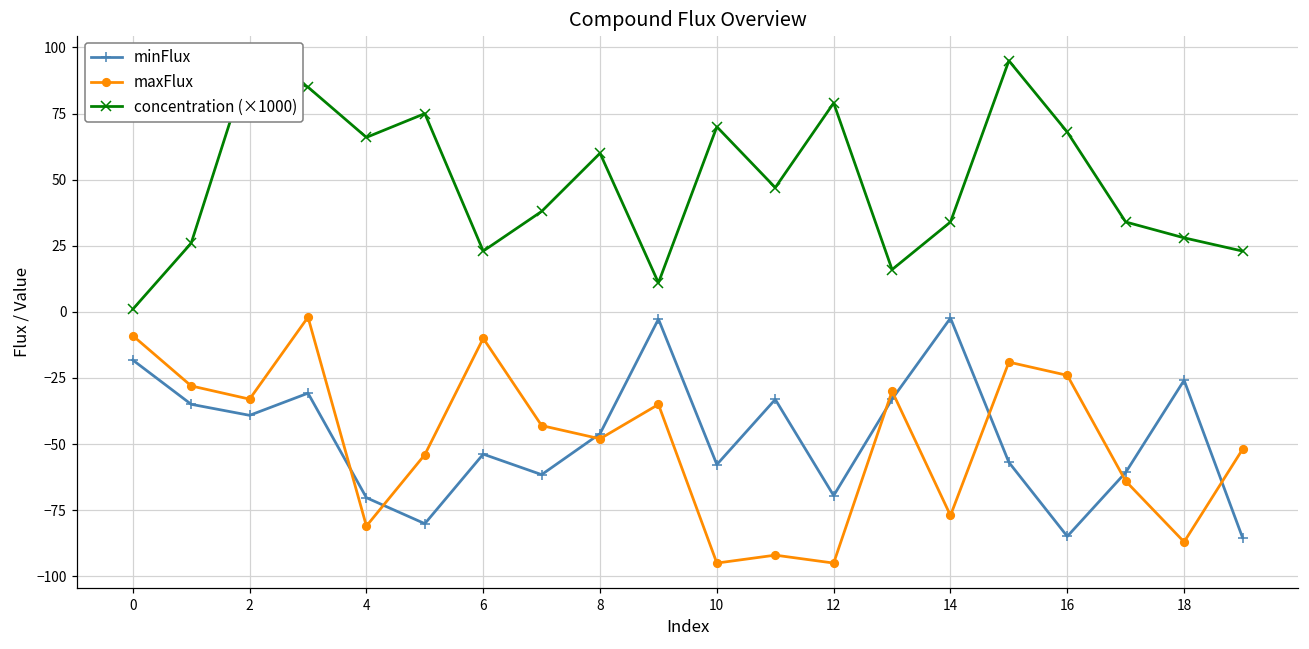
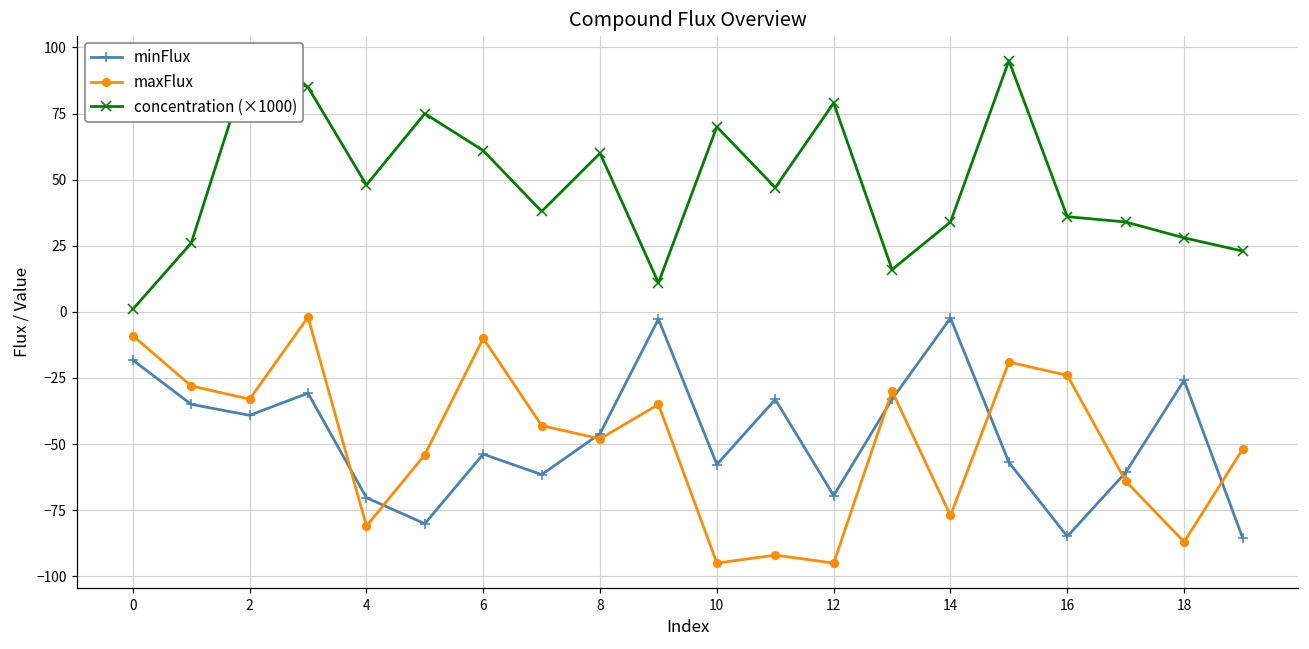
concentration (×1000), 4: 66 -> 48
concentration (×1000), 6: 23 -> 61
concentration (×1000), 16: 68 -> 36
